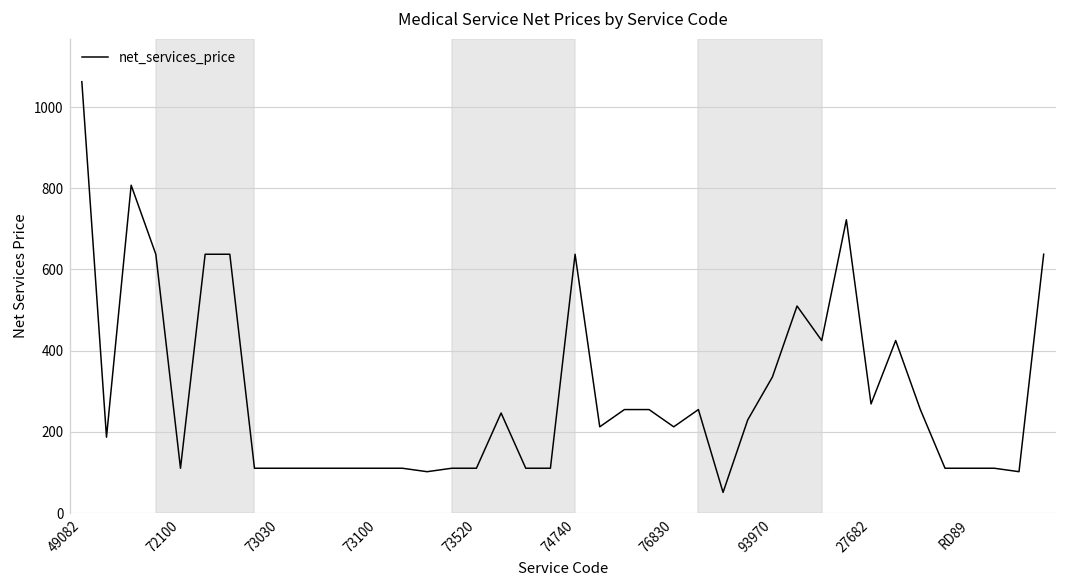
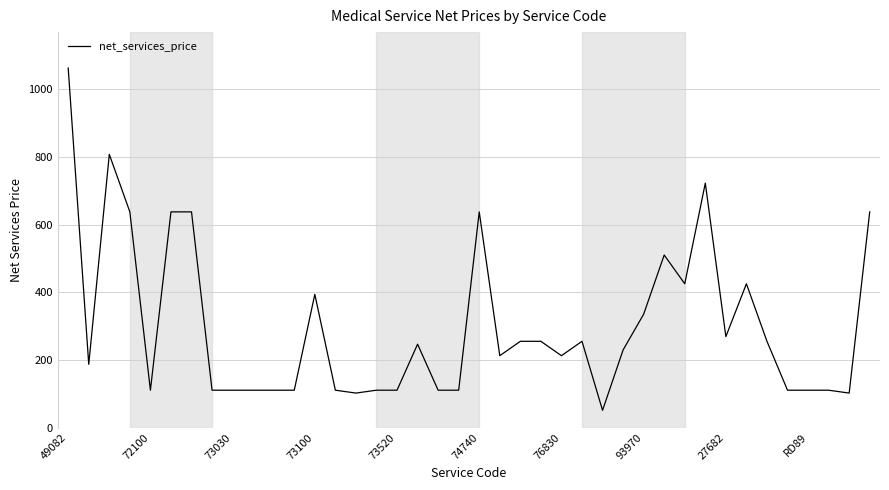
73100: 110 -> 390
